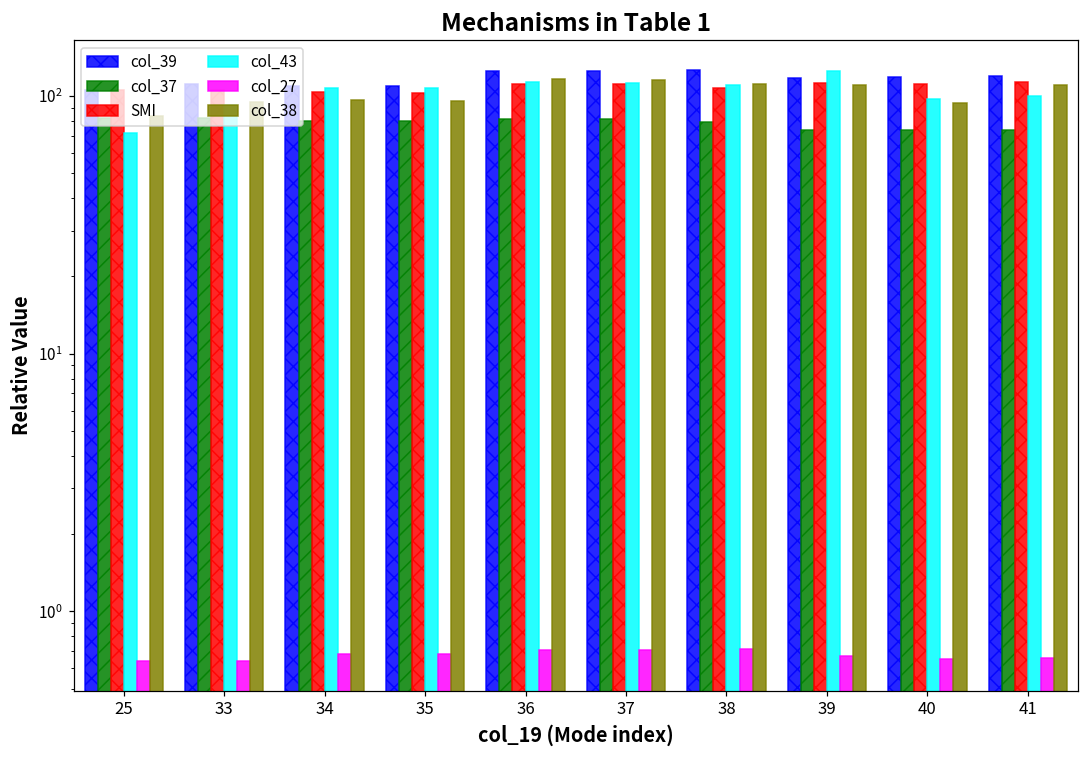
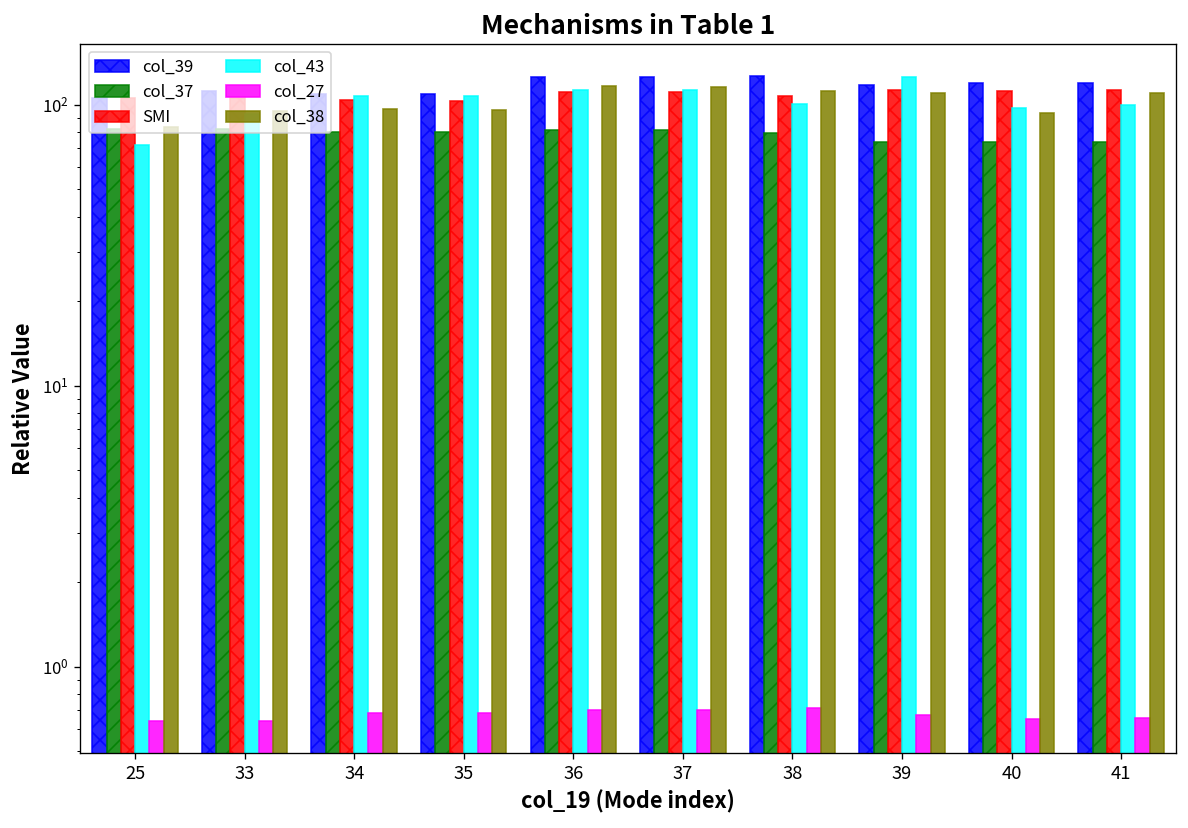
col_43, 38: 110 -> 100
